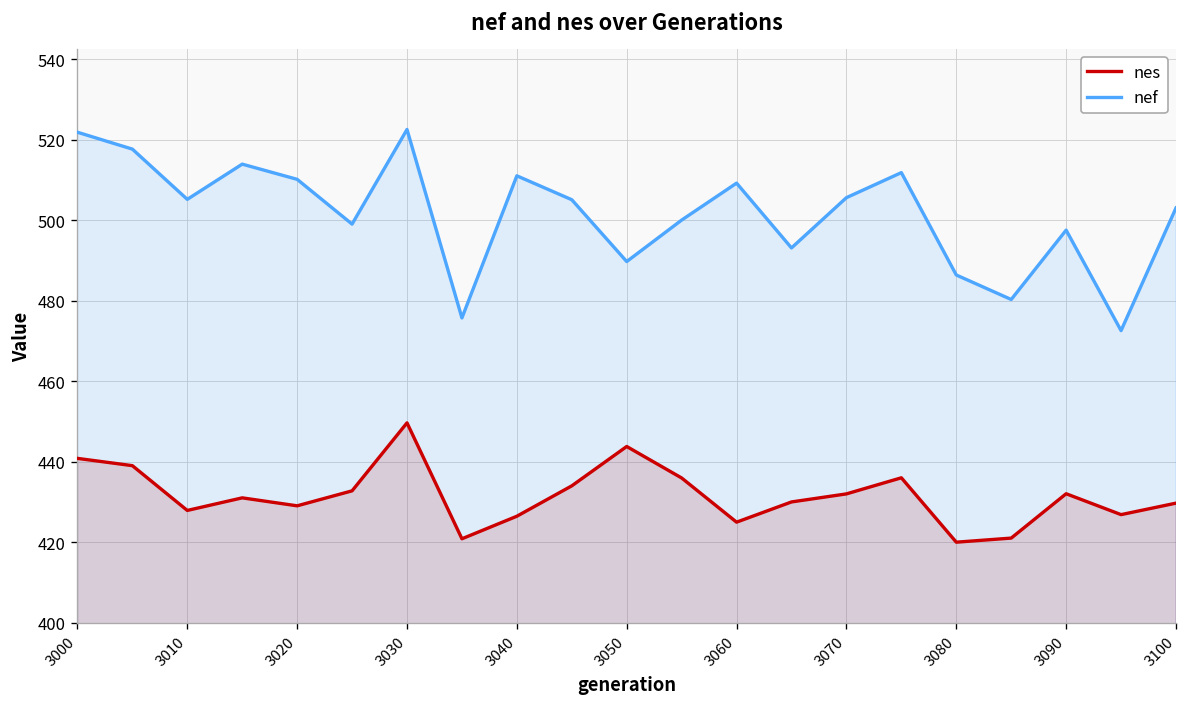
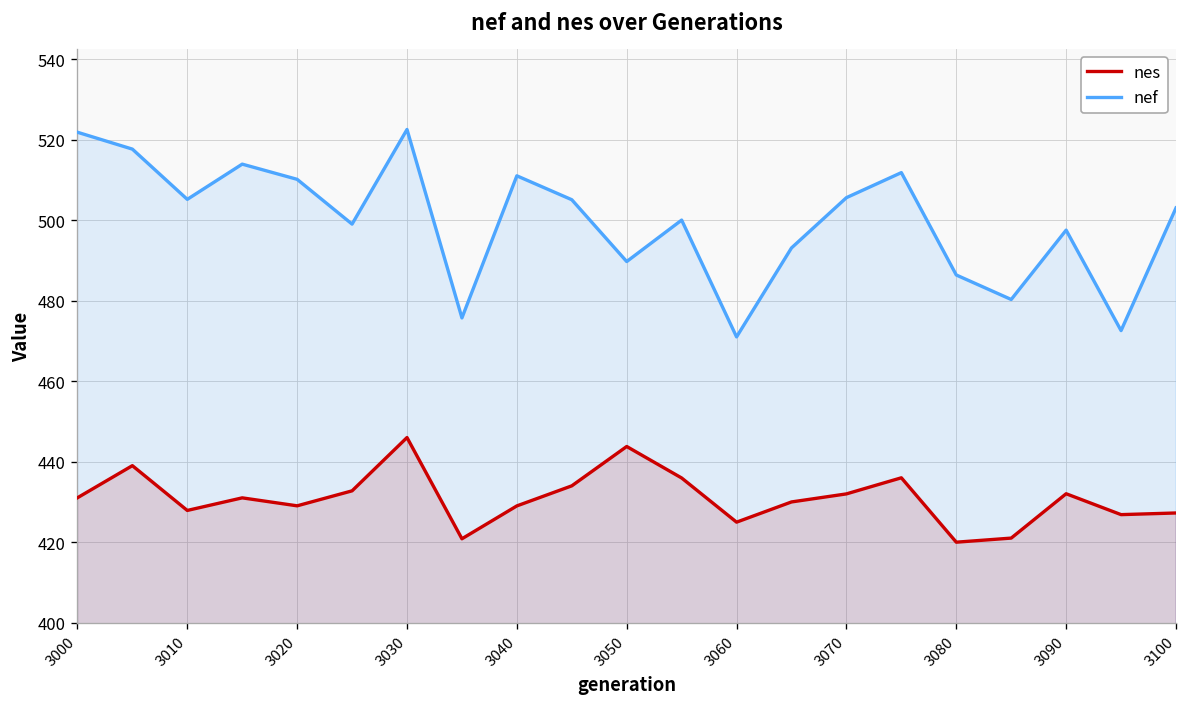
nes, 3000: 441 -> 431
nes, 3030: 450 -> 446
nes, 3040: 426 -> 429
nef, 3060: 509 -> 471
nes, 3100: 430 -> 427
